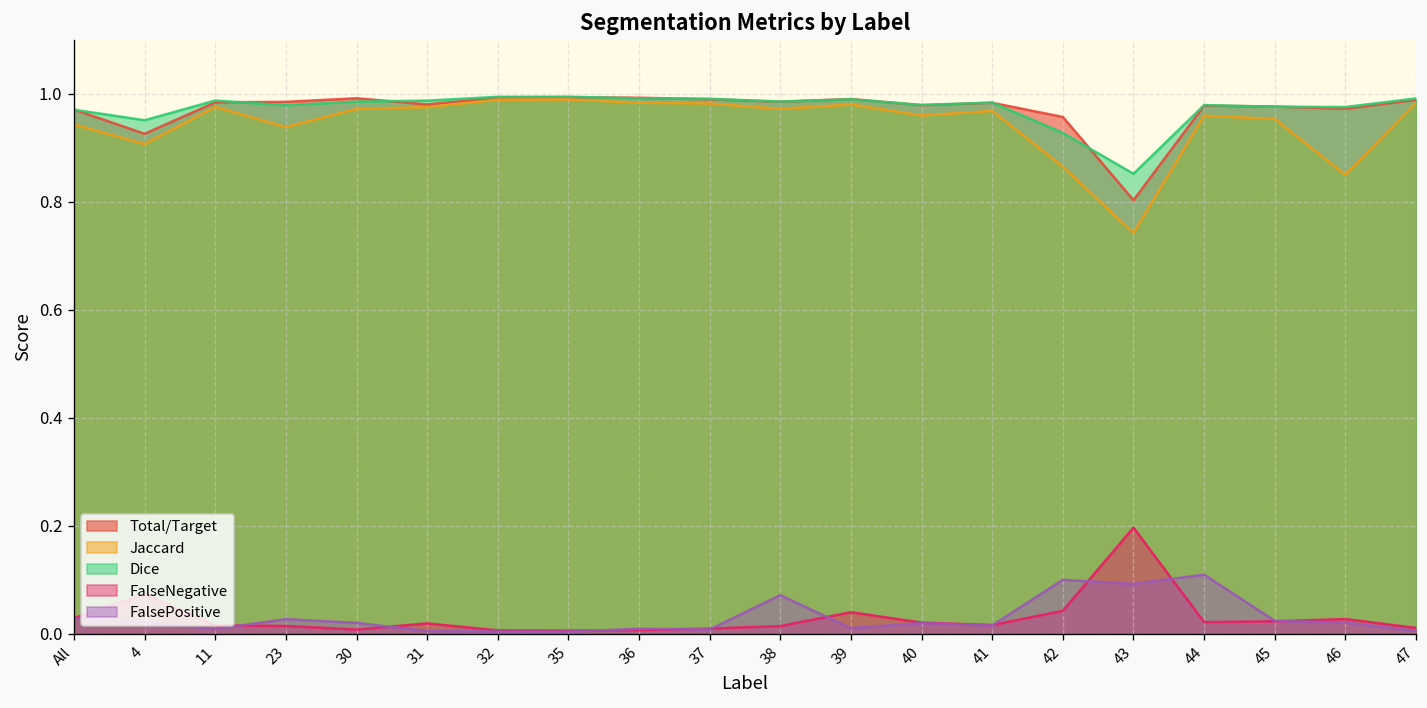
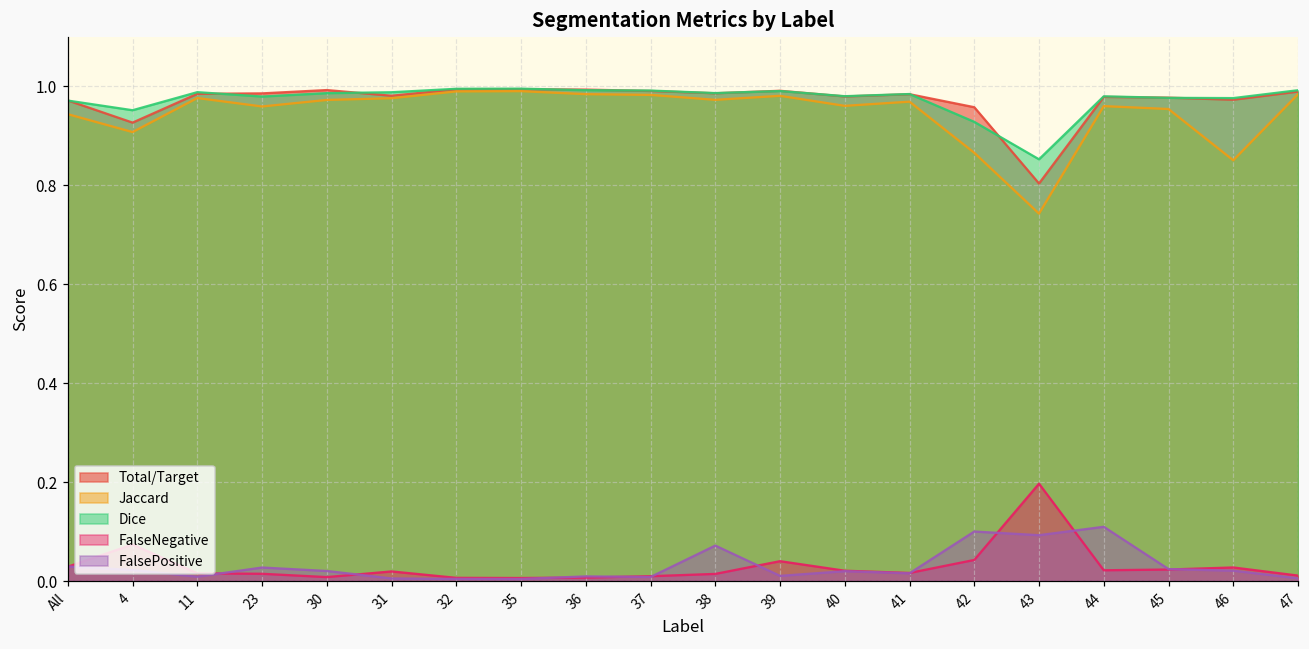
Jaccard, 23: 0.94 -> 0.96
